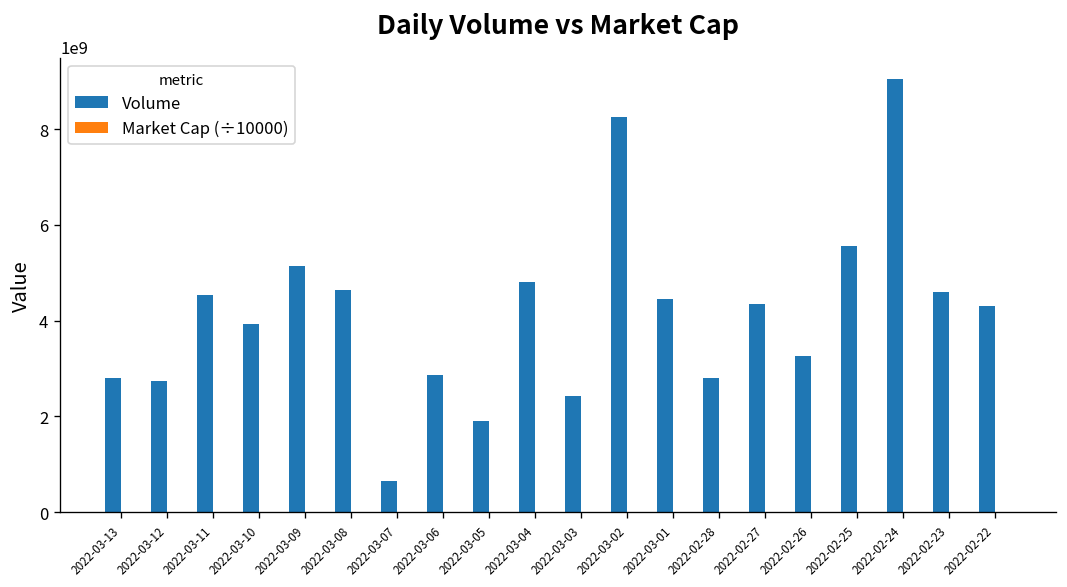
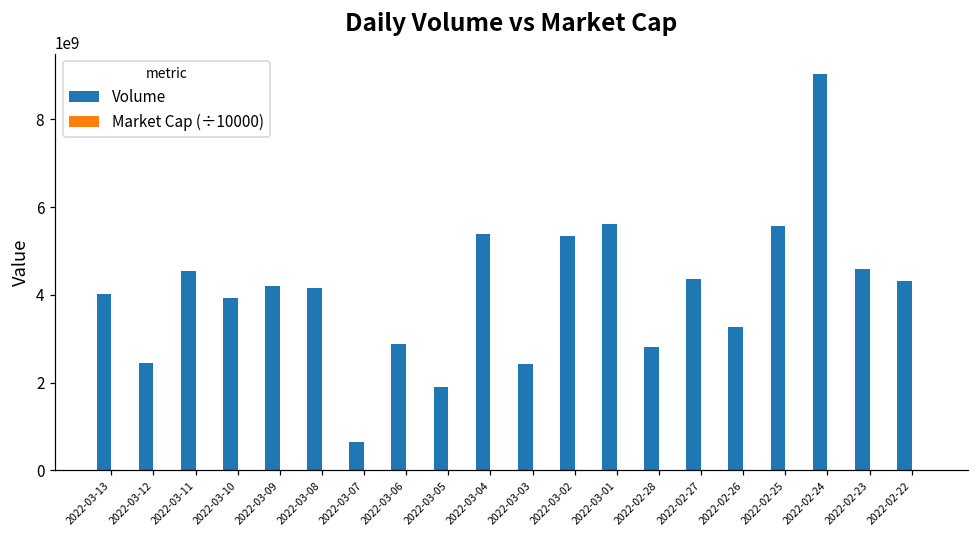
Volume, 2022-03-13: 2800000000 -> 4000000000
Volume, 2022-03-12: 2700000000 -> 2400000000
Volume, 2022-03-09: 5100000000 -> 4200000000
Volume, 2022-03-08: 4600000000 -> 4200000000
Volume, 2022-03-04: 4800000000 -> 5400000000
Volume, 2022-03-02: 8300000000 -> 5400000000
Volume, 2022-03-01: 4400000000 -> 5600000000
